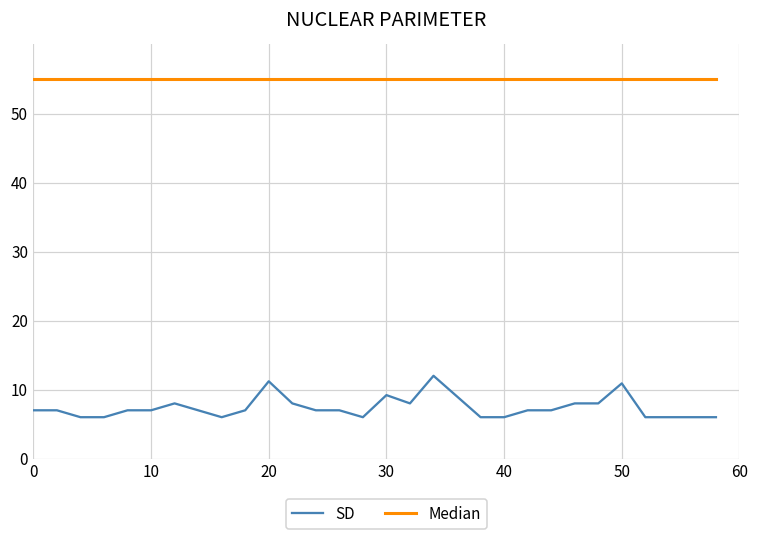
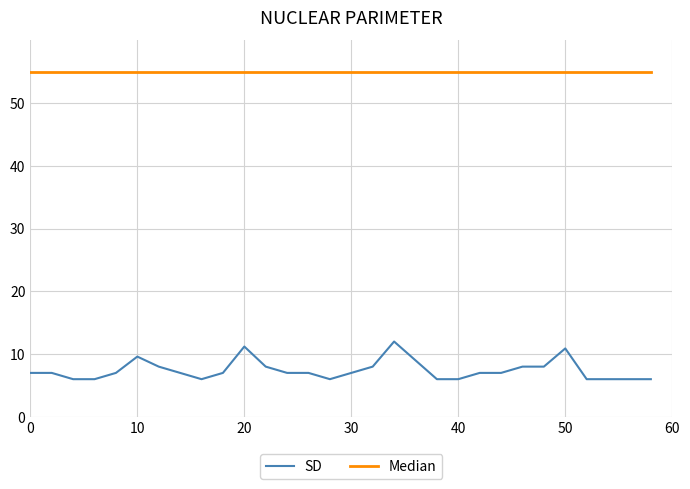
SD, 10: 7 -> 10
SD, 30: 9 -> 7
